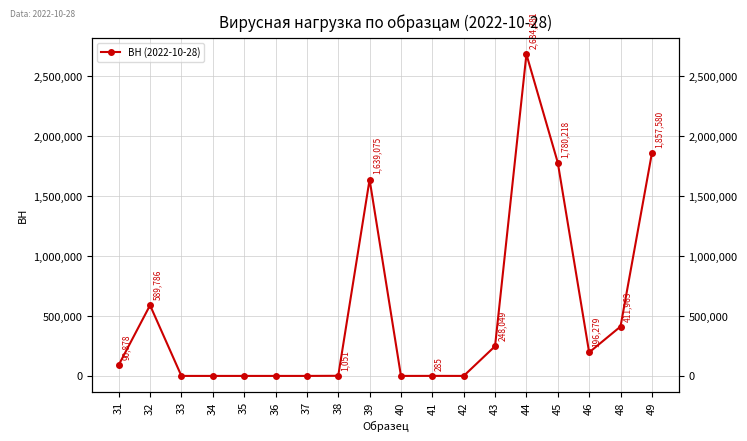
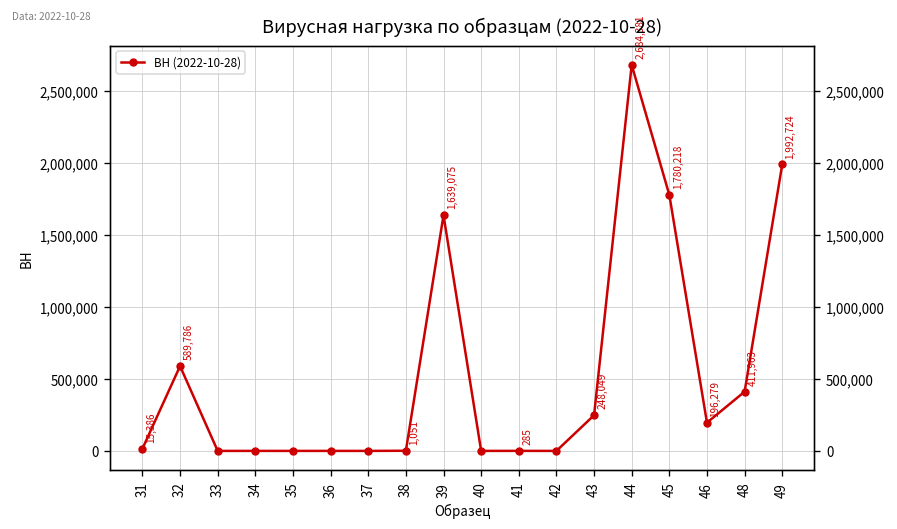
31: 90,878 -> 15,386
49: 1,857,580 -> 1,992,724
